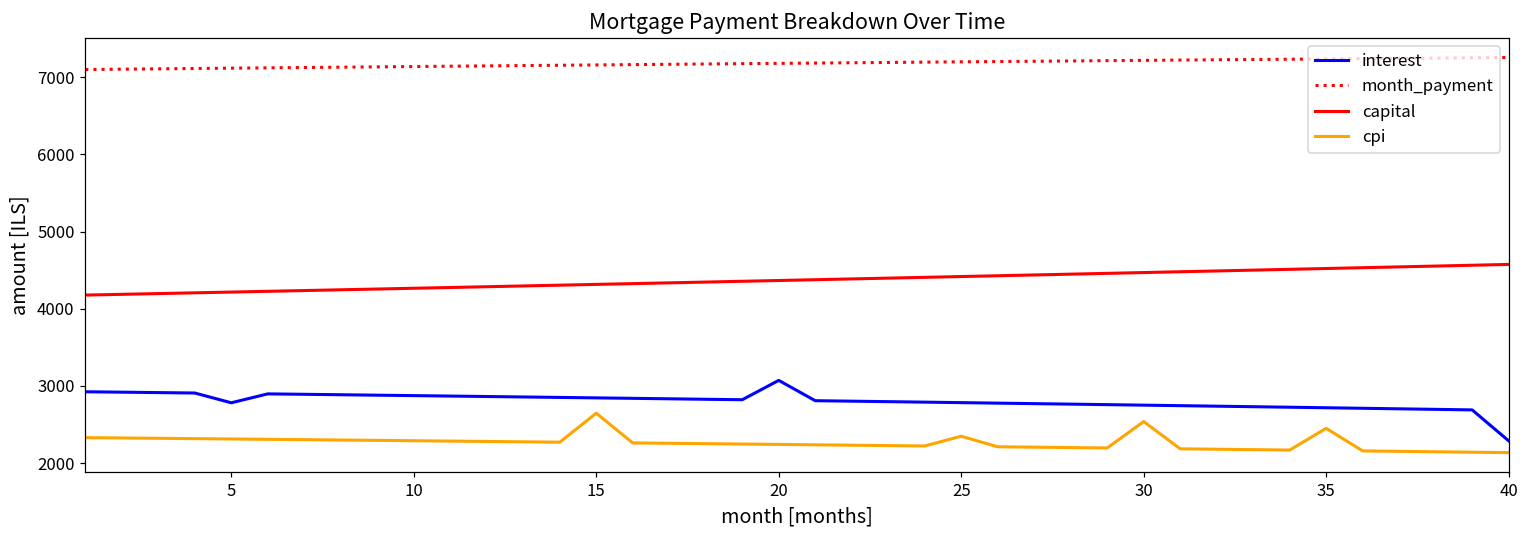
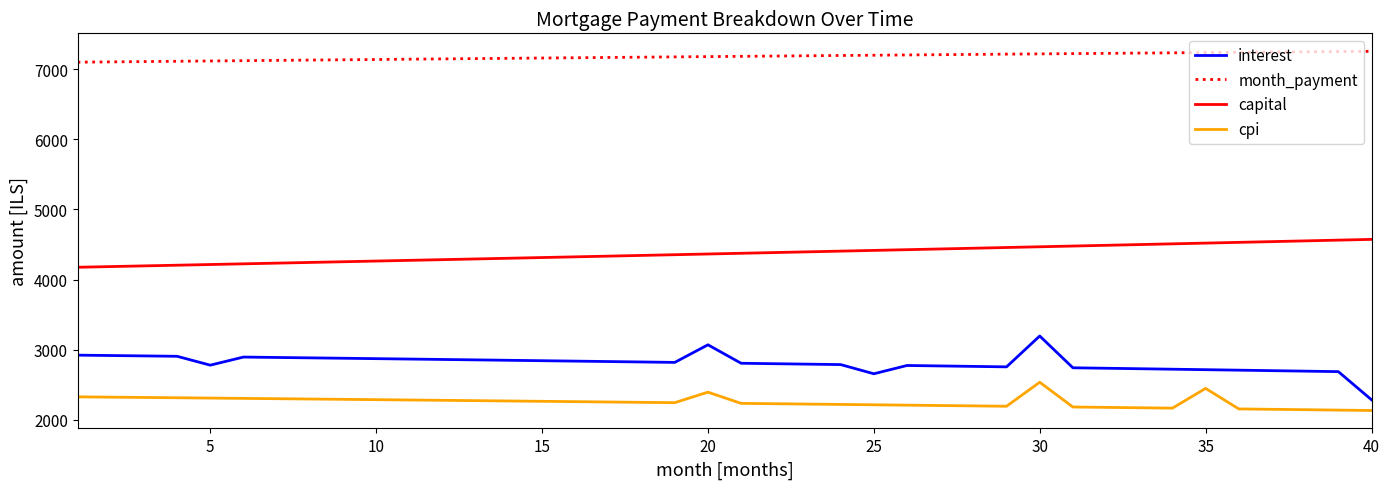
cpi, 15: 2600 -> 2300
cpi, 20: 2200 -> 2400
interest, 25: 2800 -> 2700
cpi, 25: 2300 -> 2200
interest, 30: 2700 -> 3200
